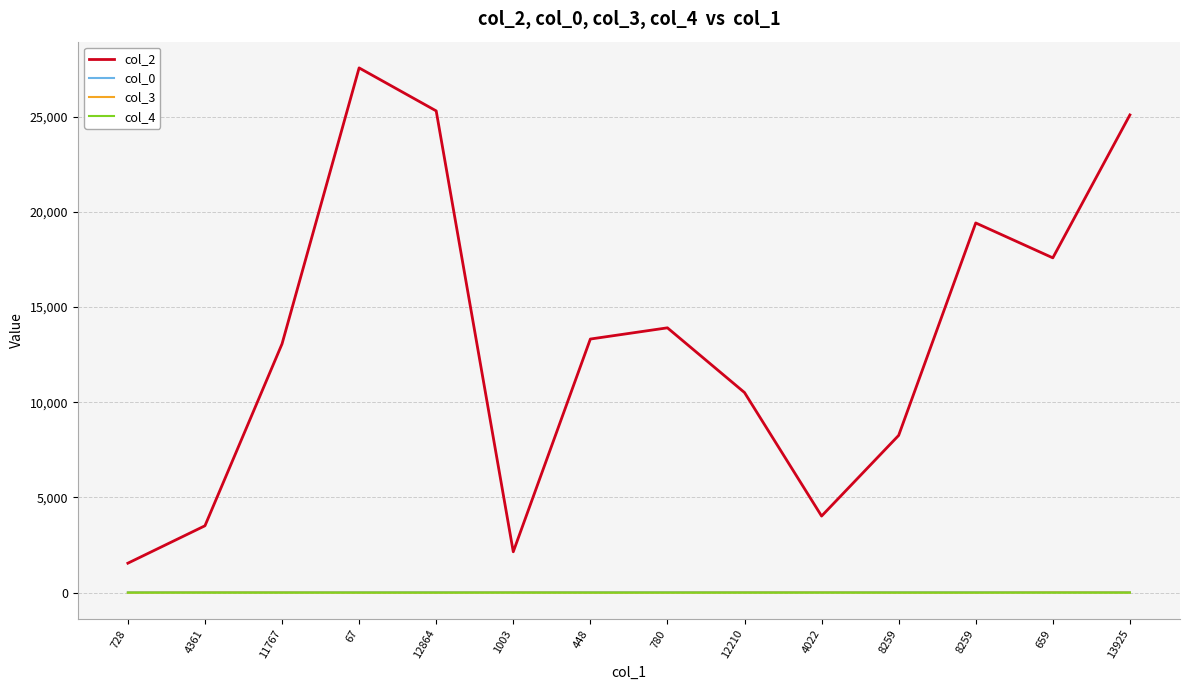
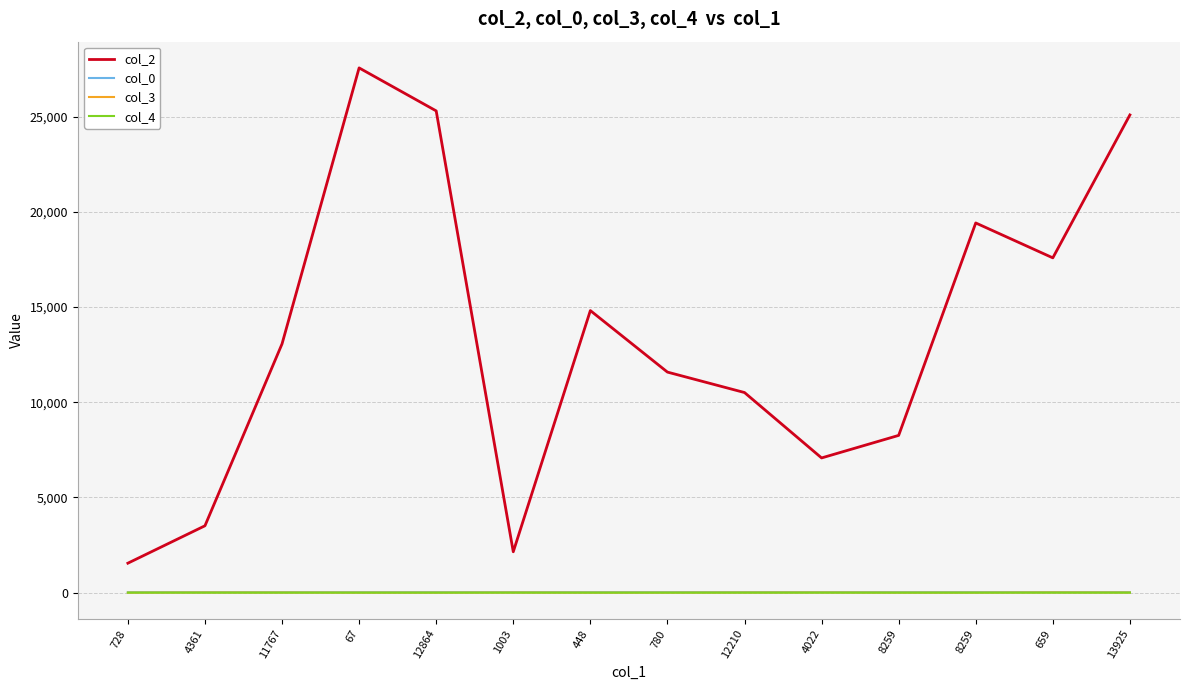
col_2, 448: 13,300 -> 14,800
col_2, 780: 13,900 -> 11,600
col_2, 4022: 4,000 -> 7,100
